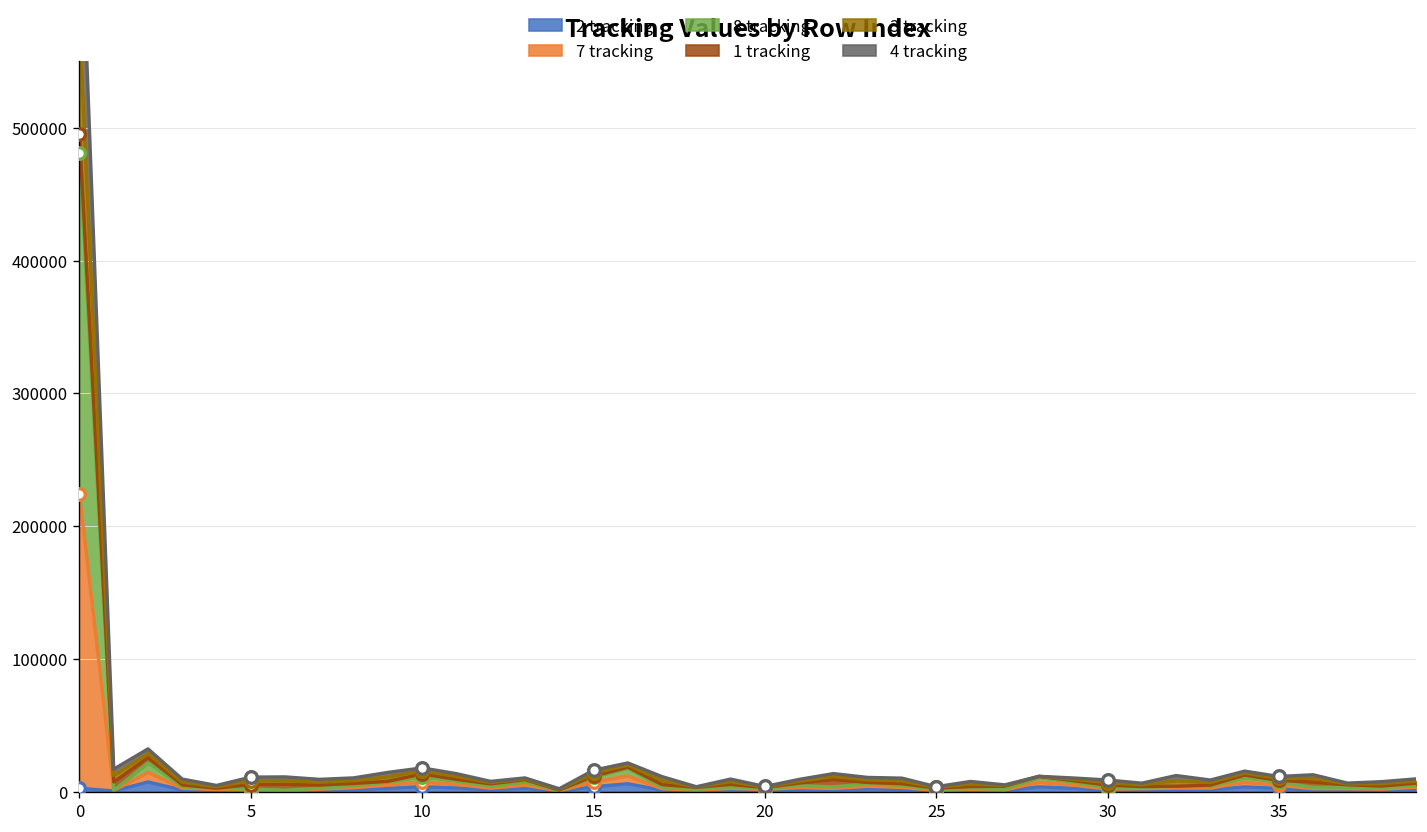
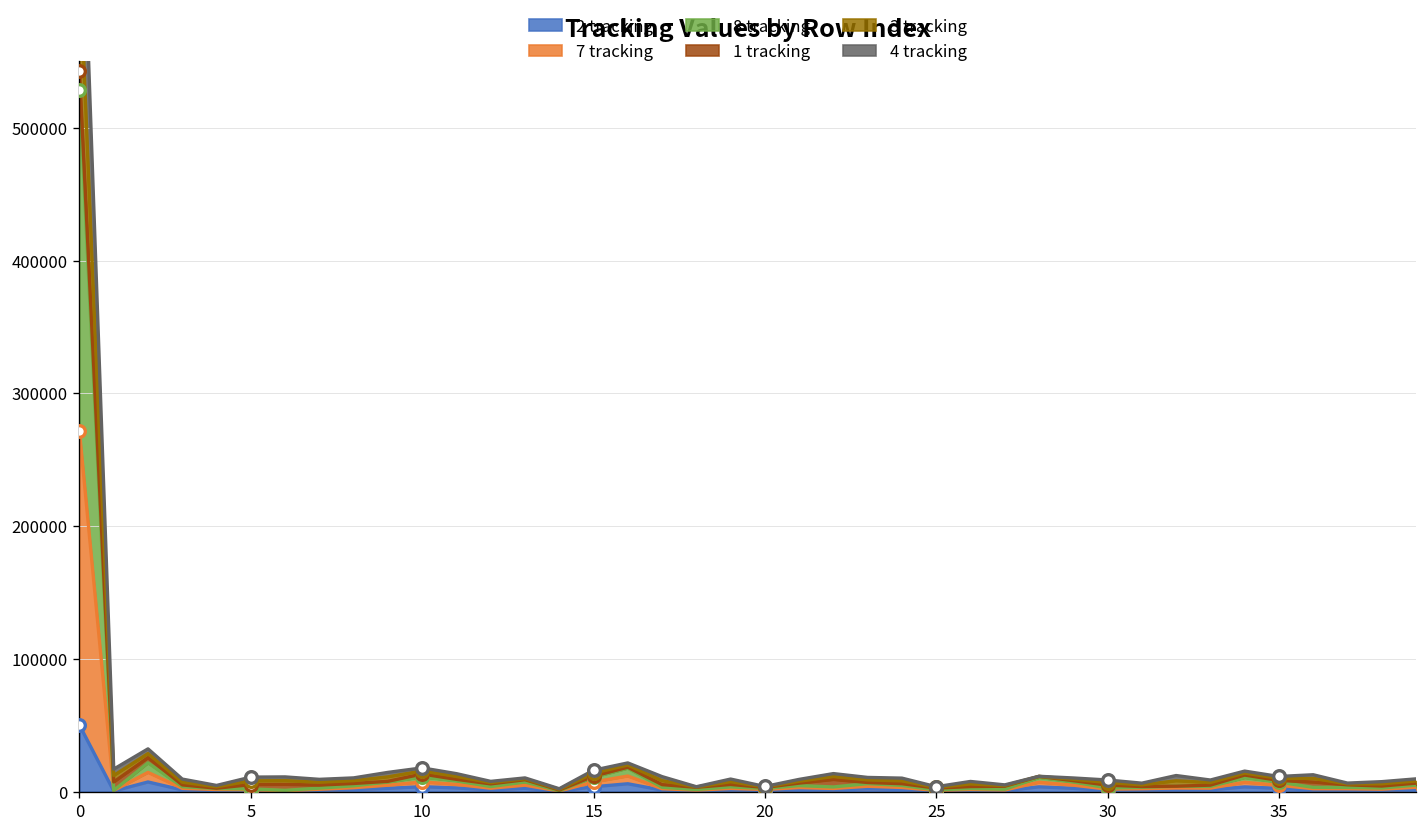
2 tracking, 0: 3000 -> 50000
